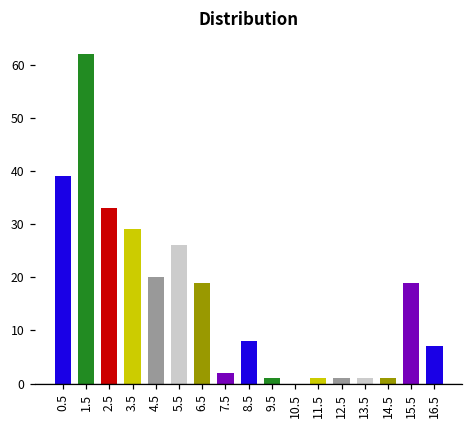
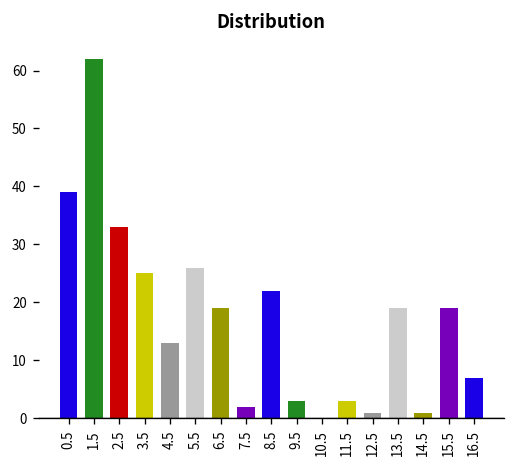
3.5: 29 -> 25
4.5: 20 -> 13
8.5: 8 -> 22
9.5: 1 -> 3
11.5: 1 -> 3
13.5: 1 -> 19
